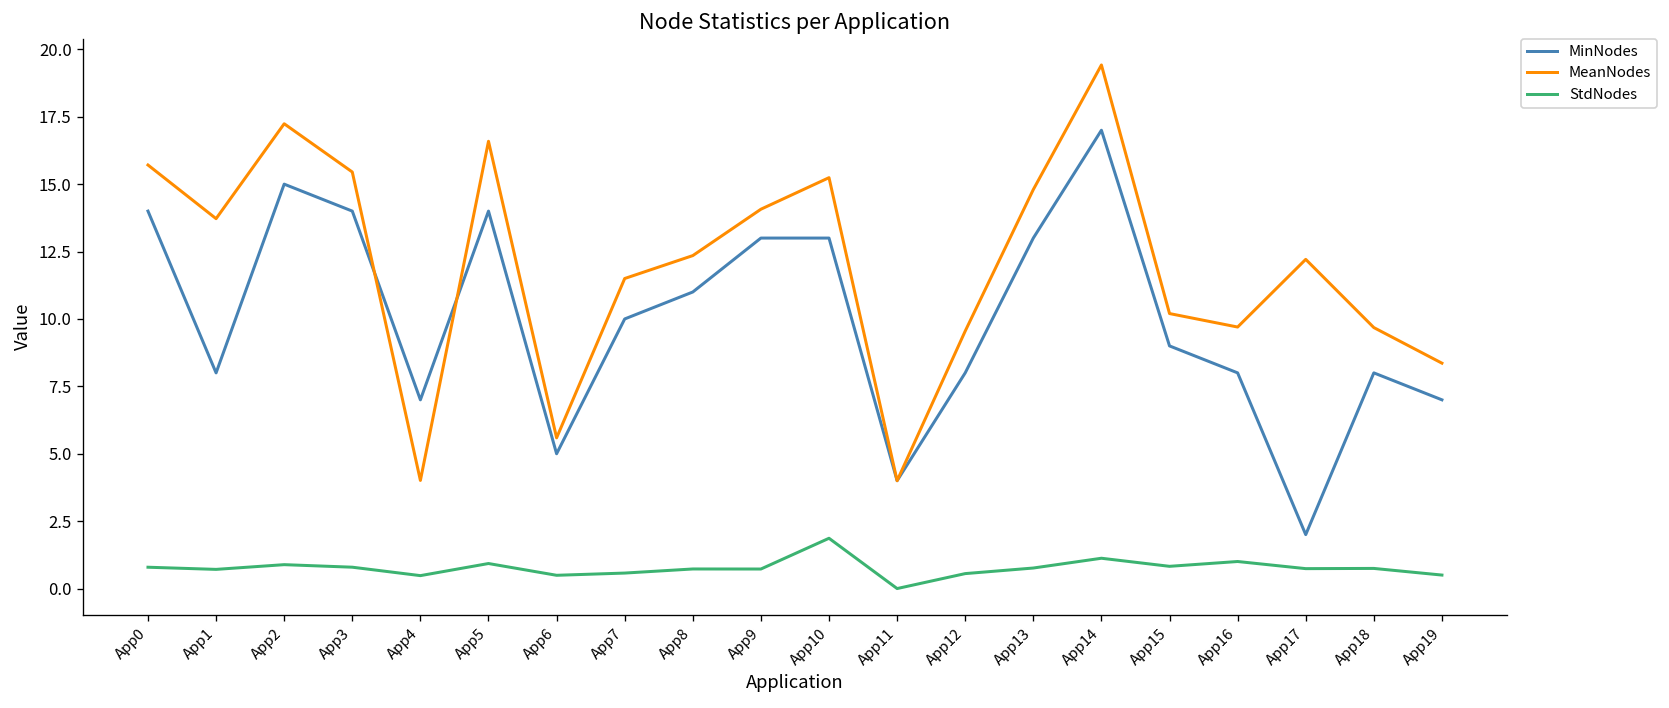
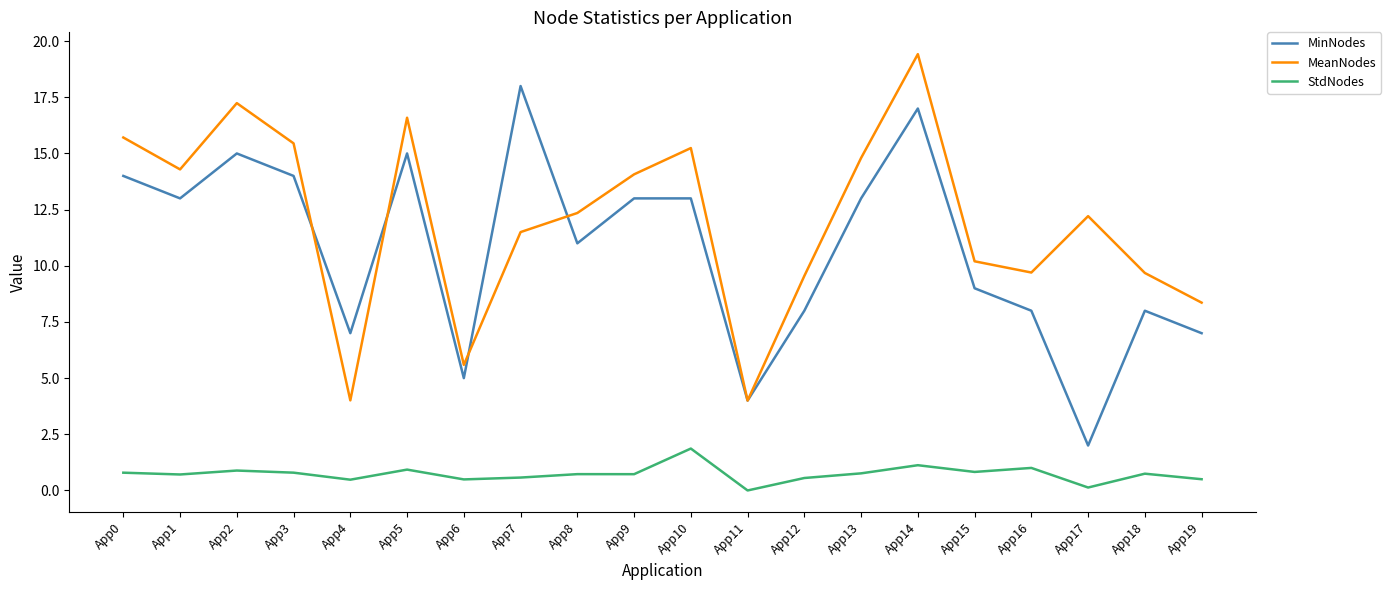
MinNodes, App1: 8 -> 13
MeanNodes, App1: 13.7 -> 14.3
MinNodes, App5: 14 -> 15
MinNodes, App7: 10 -> 18
StdNodes, App17: 0.7 -> 0.1
